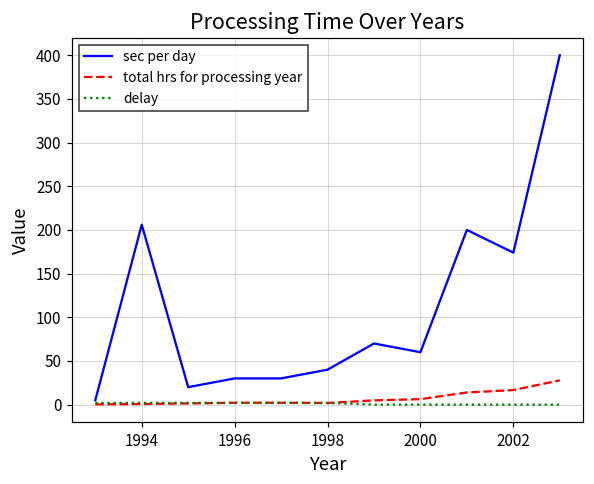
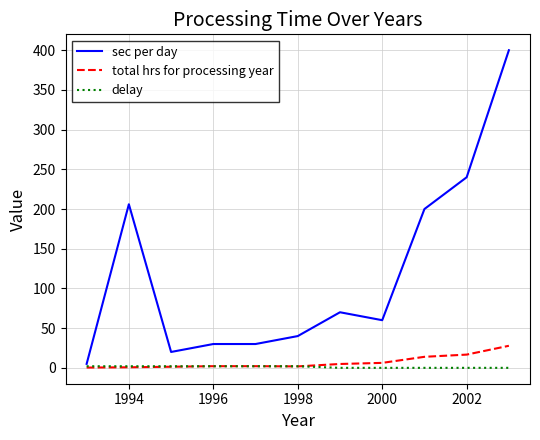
sec per day, 2002: 170 -> 240
